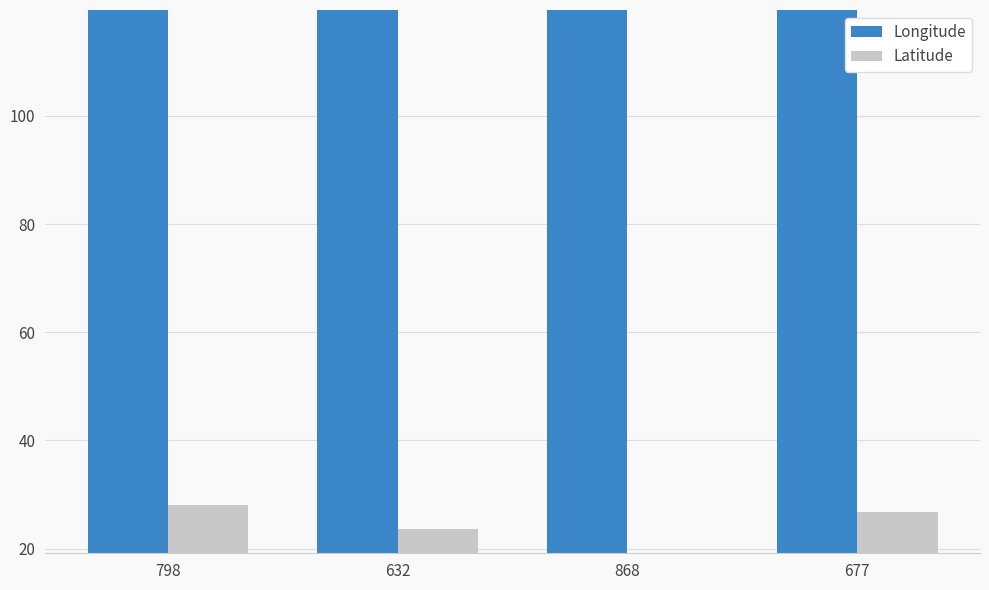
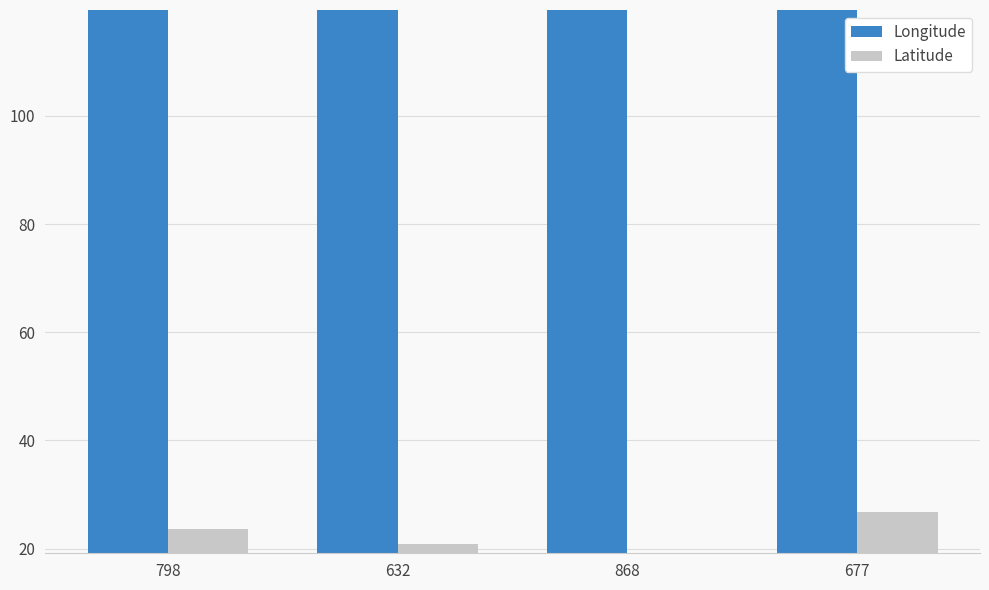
Latitude, 798: 28 -> 24
Latitude, 632: 24 -> 21
